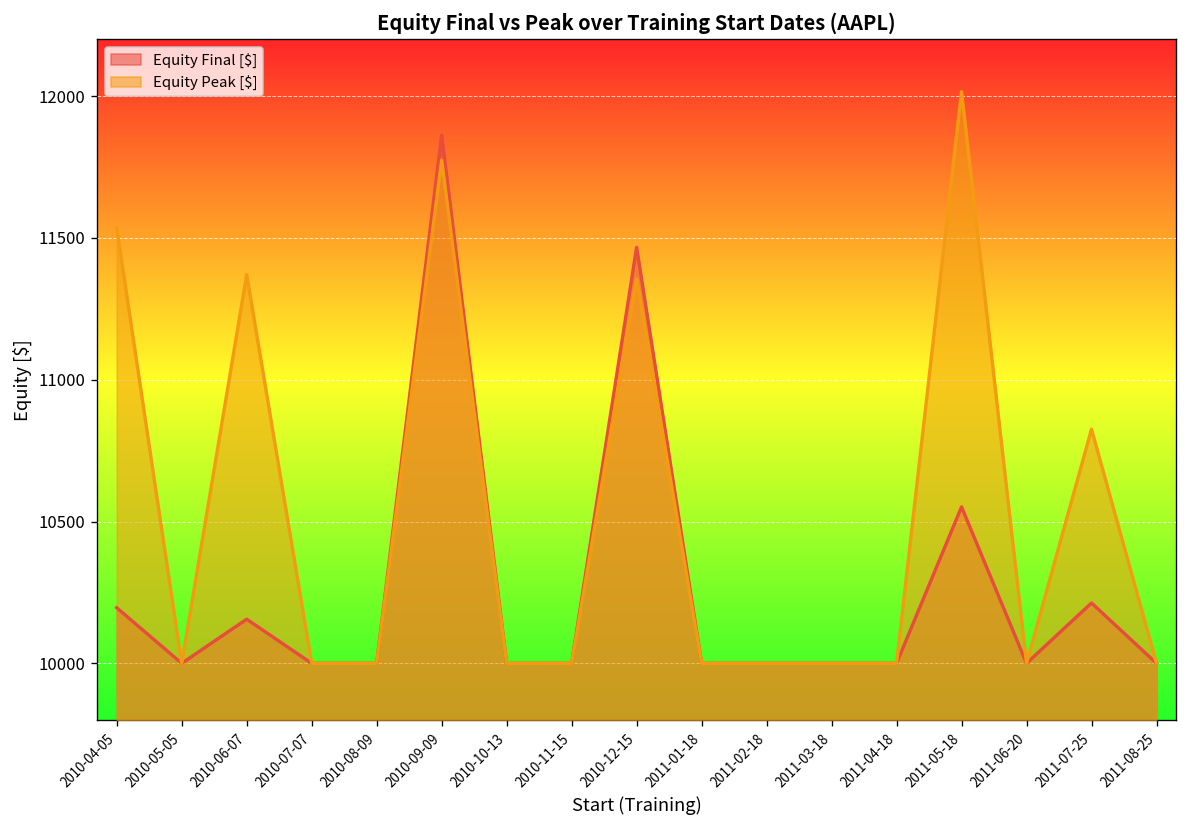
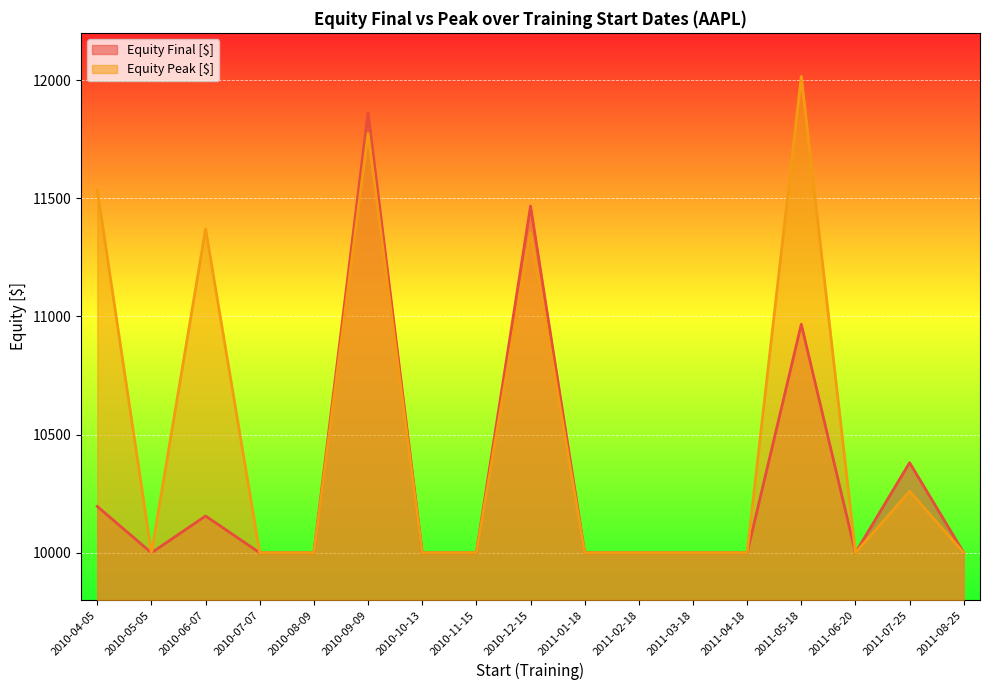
Equity Final [$], 2011-05-18: 10550 -> 10970
Equity Final [$], 2011-07-25: 10210 -> 10380
Equity Peak [$], 2011-07-25: 10830 -> 10260
